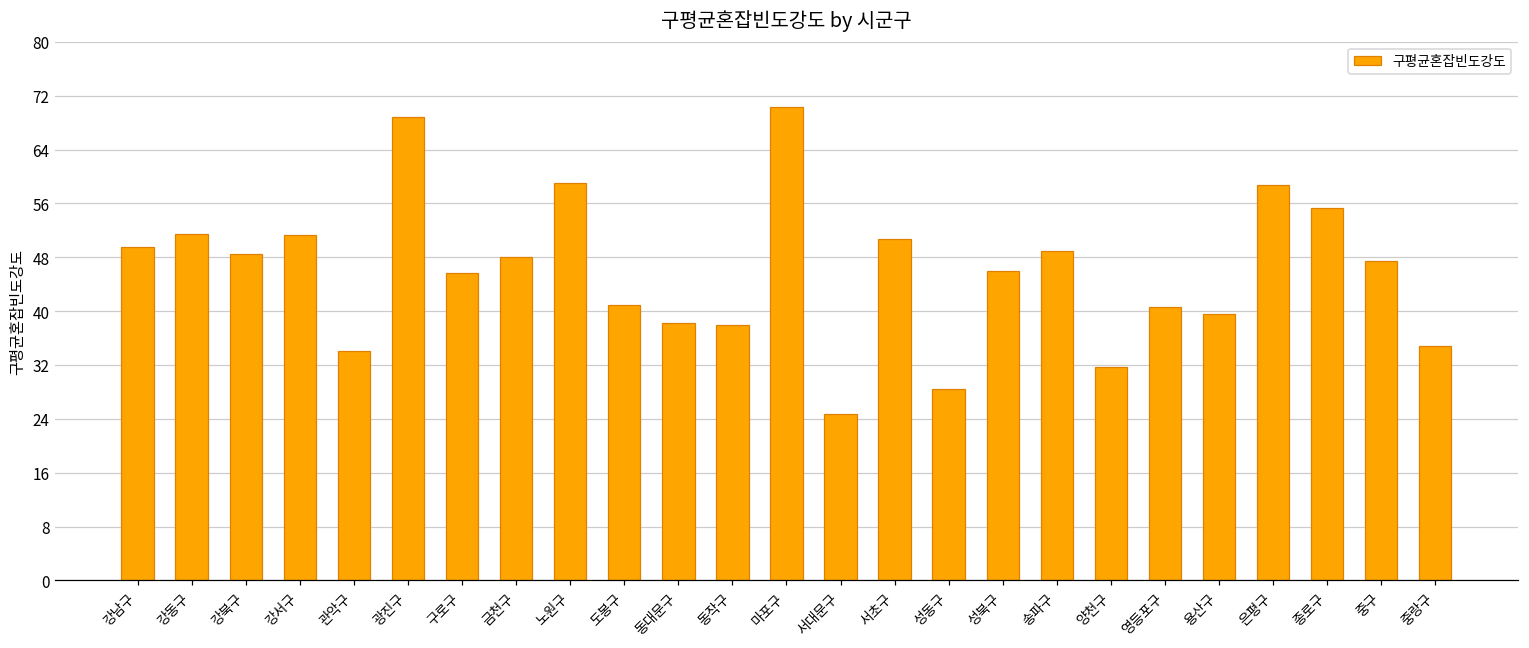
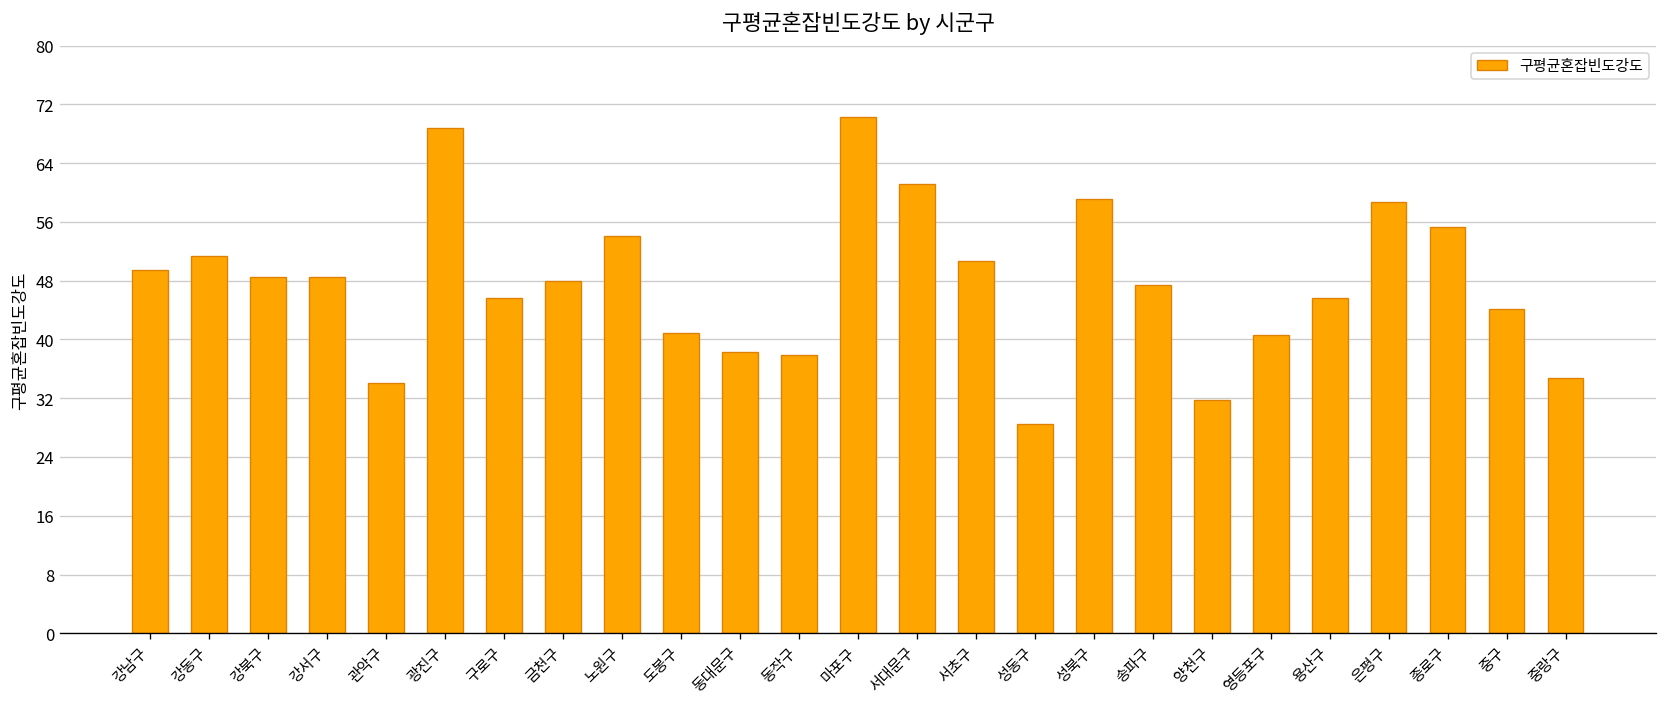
강서구: 51 -> 49
노원구: 59 -> 54
서대문구: 25 -> 61
성북구: 46 -> 59
송파구: 49 -> 47
용산구: 40 -> 46
중구: 47 -> 44
